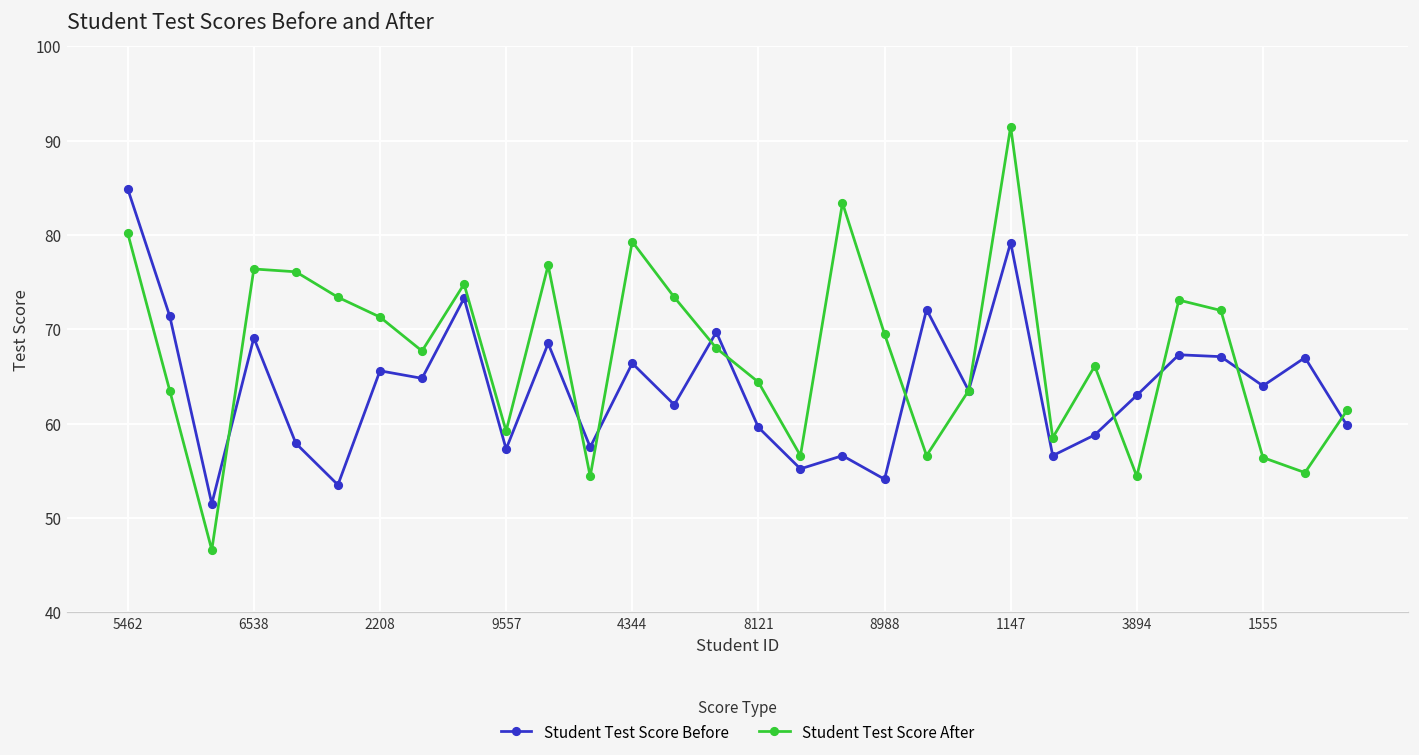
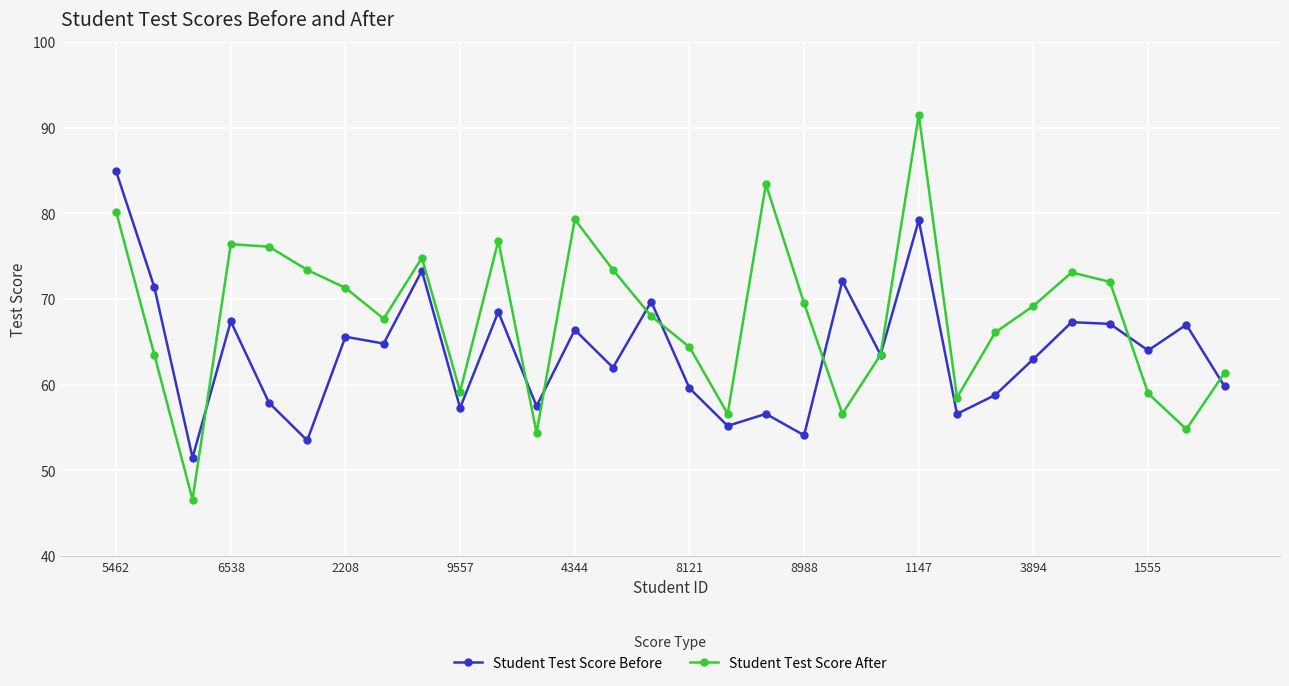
Student Test Score Before, 6538: 69 -> 67
Student Test Score After, 3894: 54 -> 69
Student Test Score After, 1555: 56 -> 59
